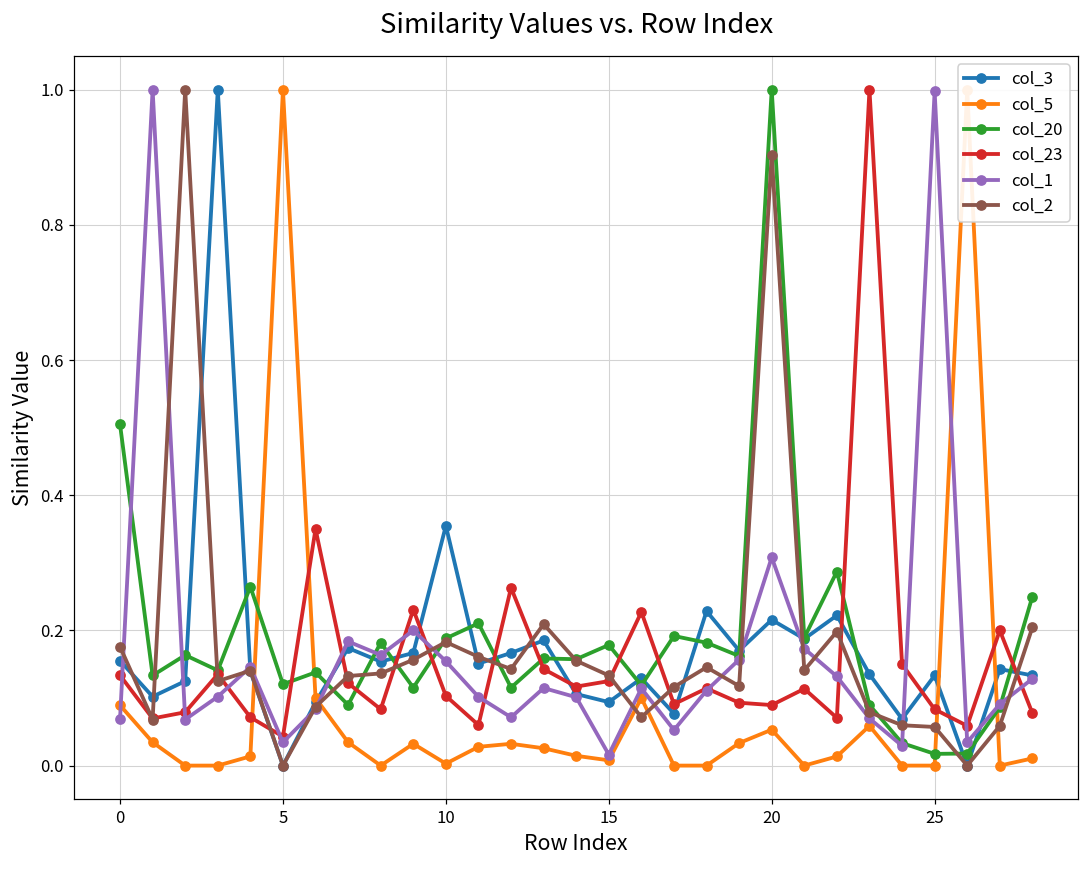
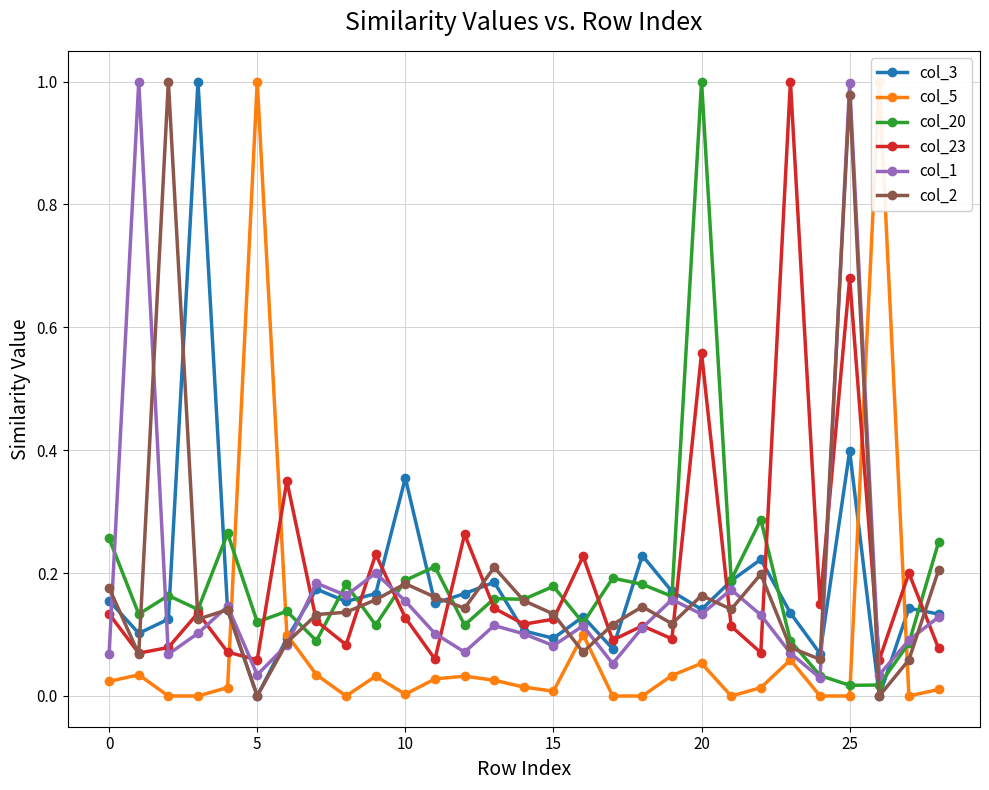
col_5, 0: 0.09 -> 0.02
col_20, 0: 0.50 -> 0.26
col_23, 5: 0.04 -> 0.06
col_23, 10: 0.10 -> 0.13
col_1, 15: 0.02 -> 0.08
col_3, 20: 0.22 -> 0.14
col_23, 20: 0.09 -> 0.56
col_1, 20: 0.31 -> 0.13
col_2, 20: 0.90 -> 0.16
col_3, 25: 0.13 -> 0.40
col_23, 25: 0.08 -> 0.68
col_2, 25: 0.06 -> 0.98
